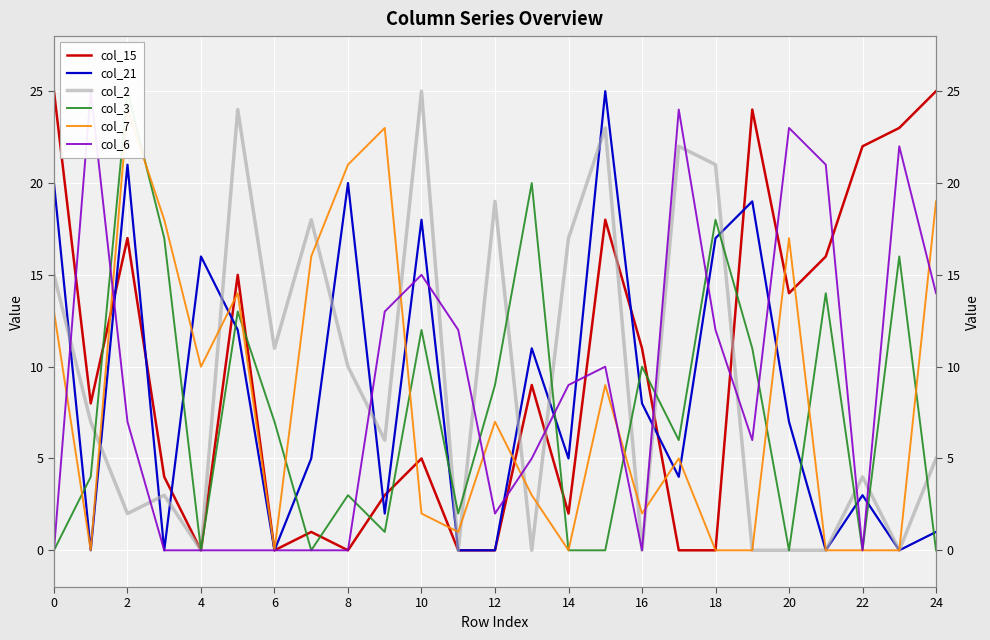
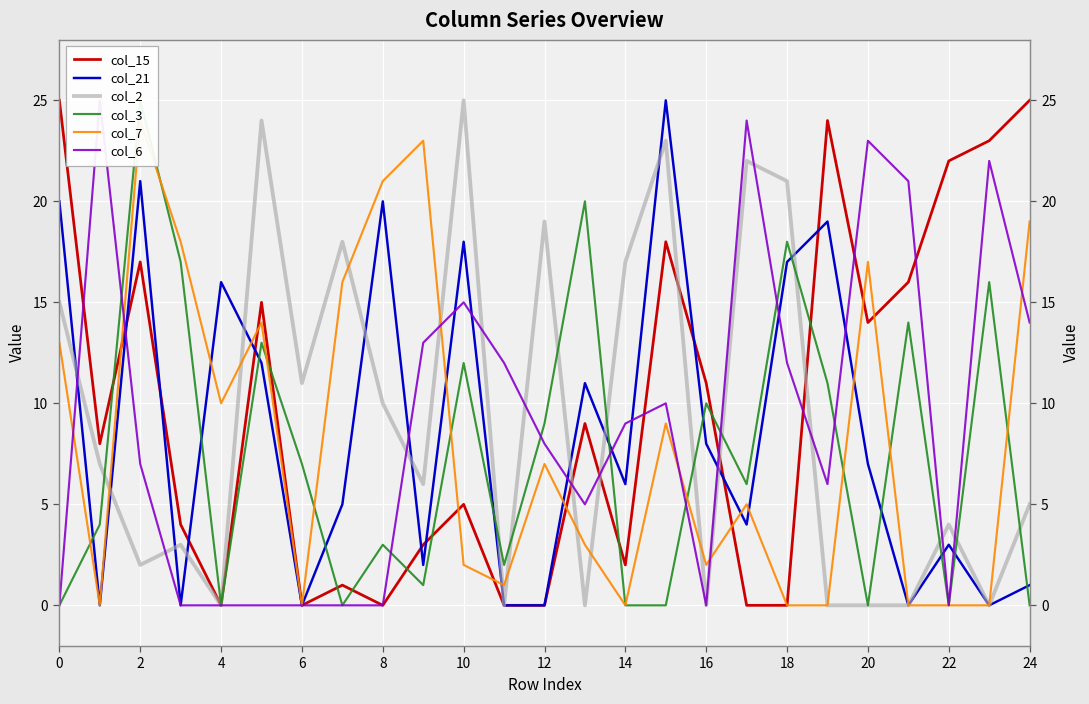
col_6, 12: 2 -> 8
col_21, 14: 5 -> 6
